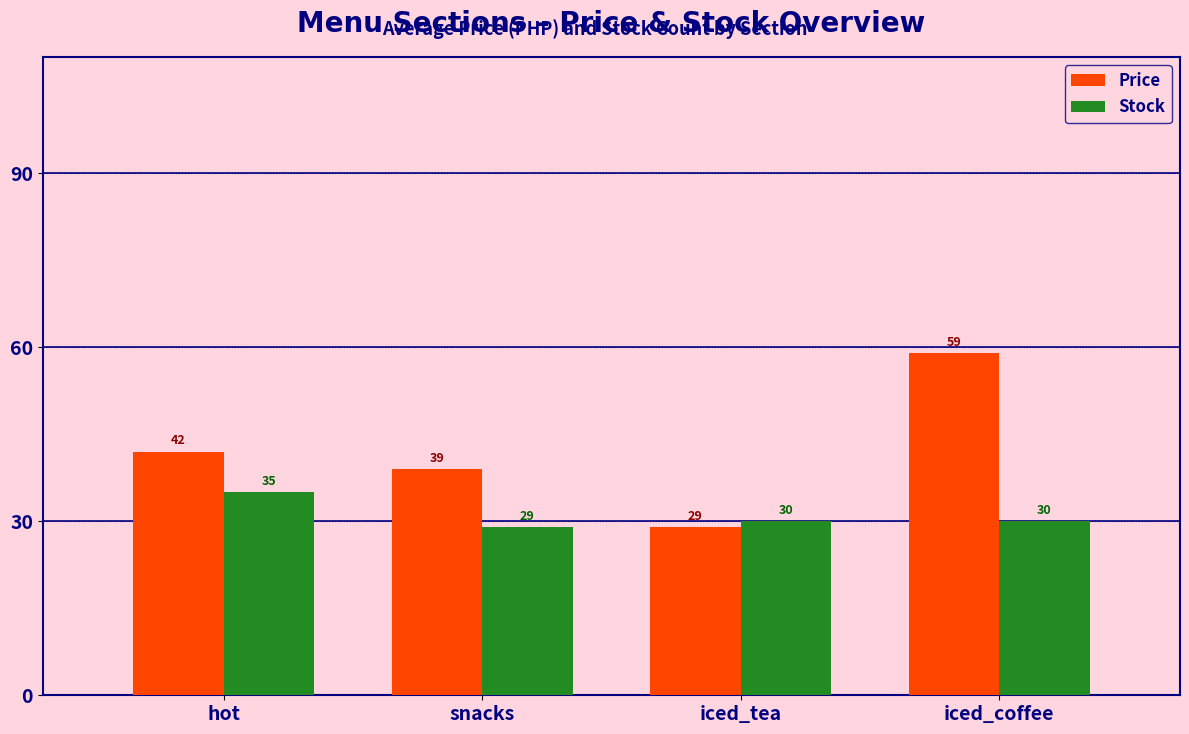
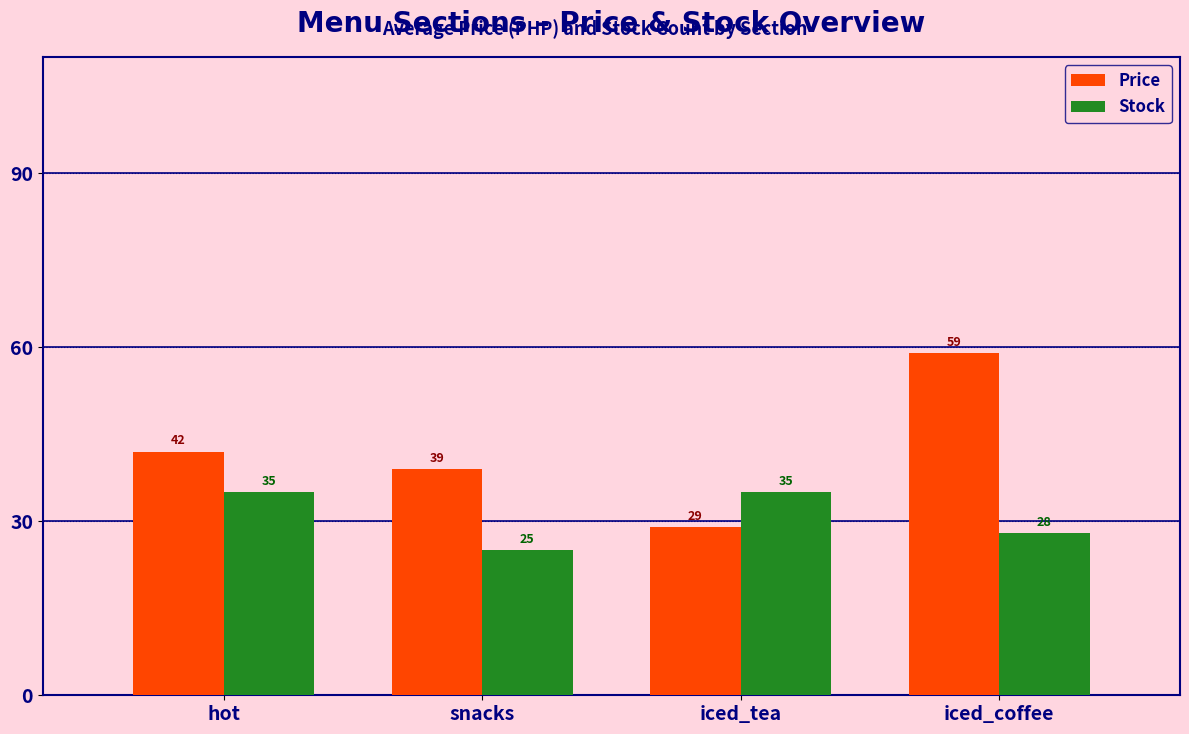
Stock, snacks: 29 -> 25
Stock, iced_tea: 30 -> 35
Stock, iced_coffee: 30 -> 28
